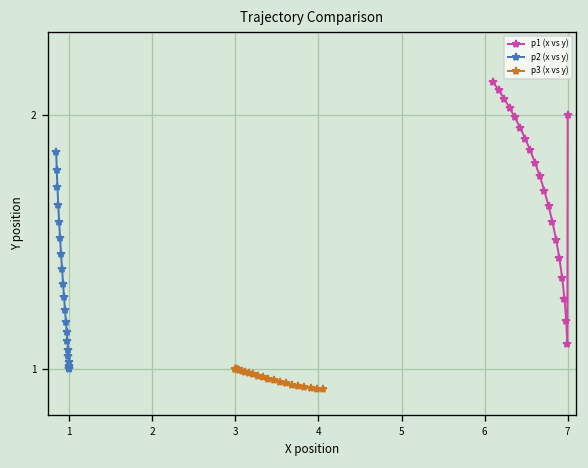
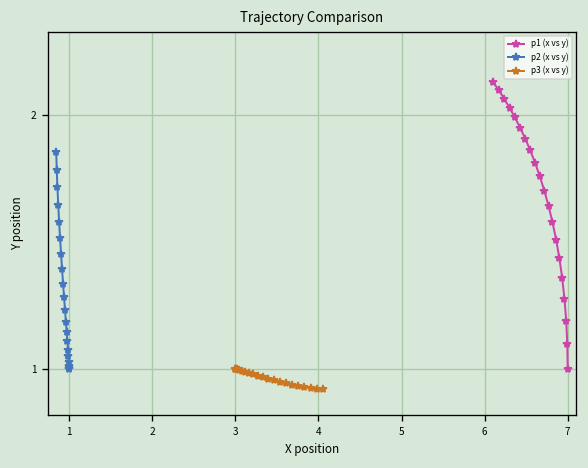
p1 (x vs y), 7: 2 -> 1
